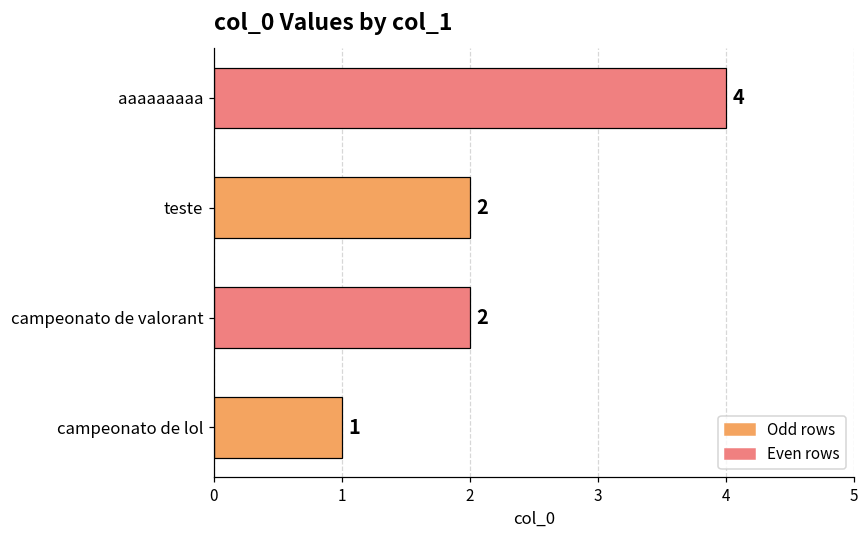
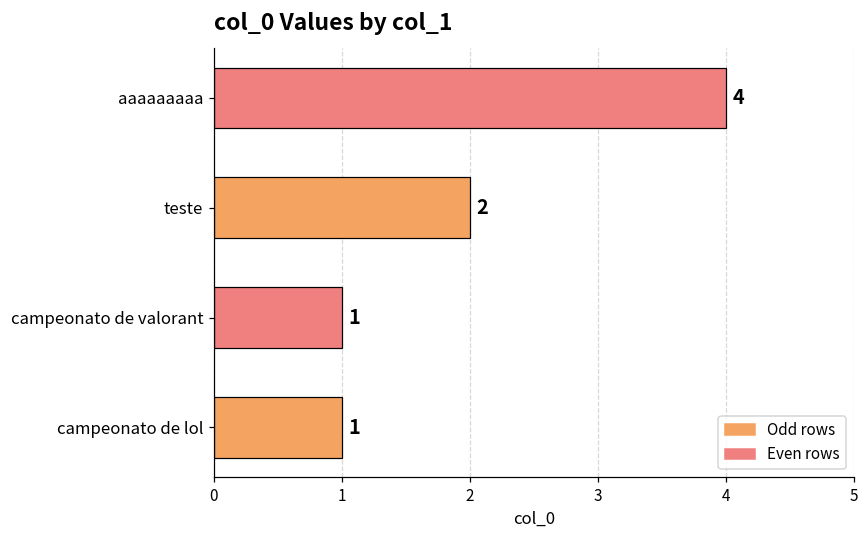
campeonato de valorant: 2 -> 1
